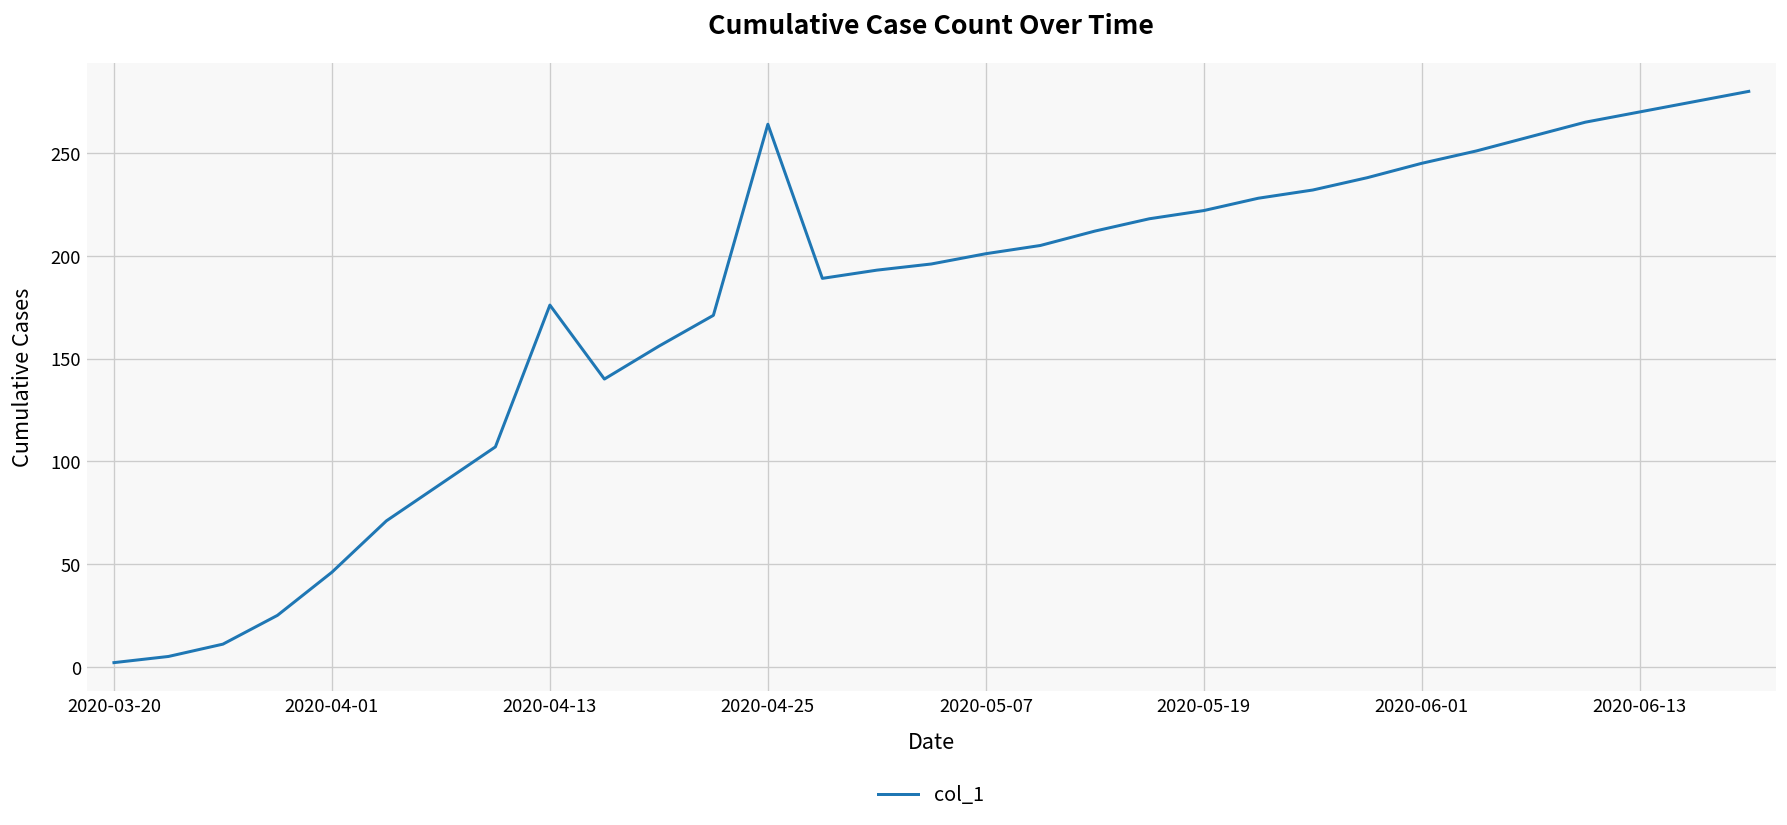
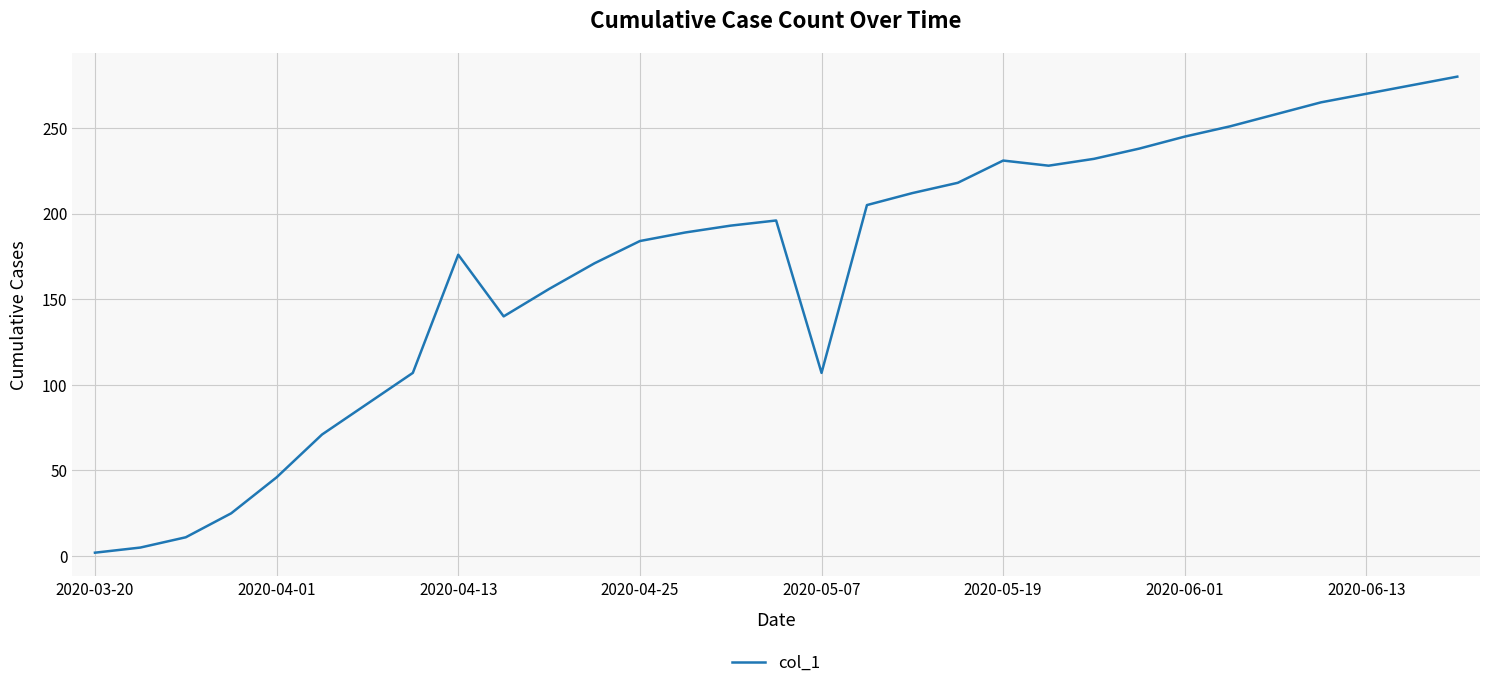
2020-04-25: 264 -> 184
2020-05-07: 201 -> 107
2020-05-19: 222 -> 231
